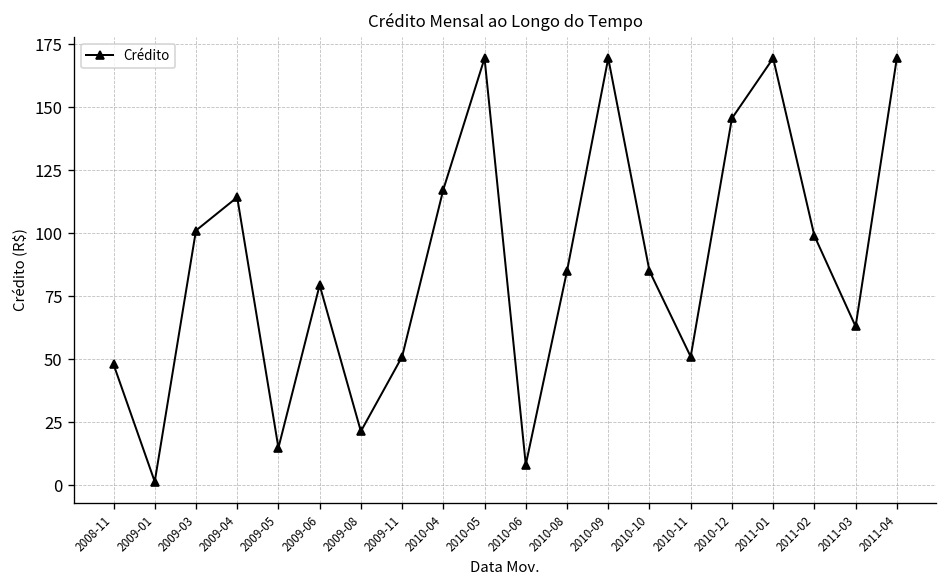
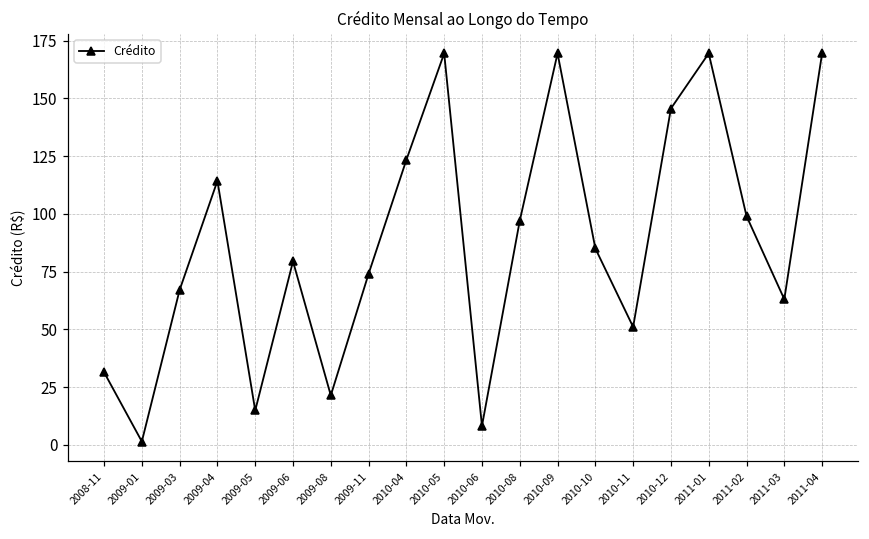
2008-11: 48 -> 31
2009-03: 101 -> 67
2009-11: 51 -> 74
2010-04: 117 -> 123
2010-08: 85 -> 97
